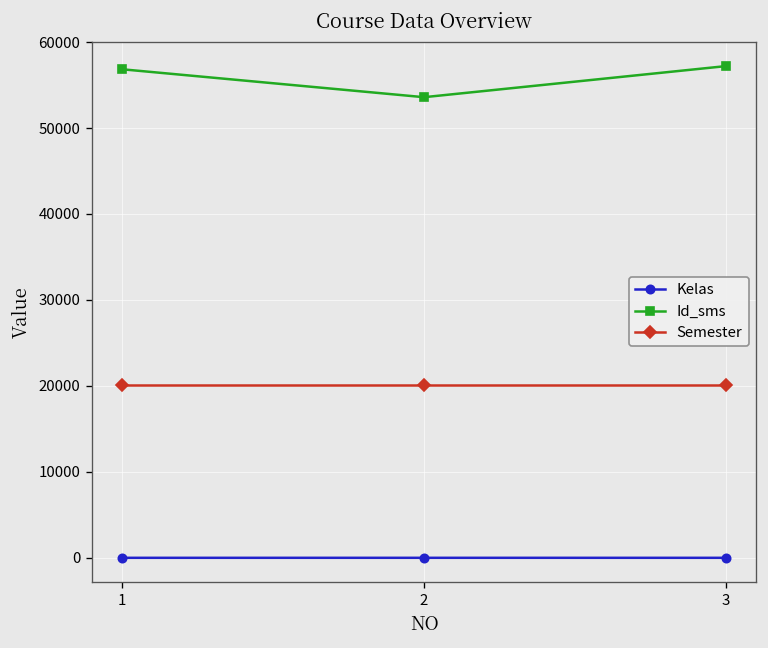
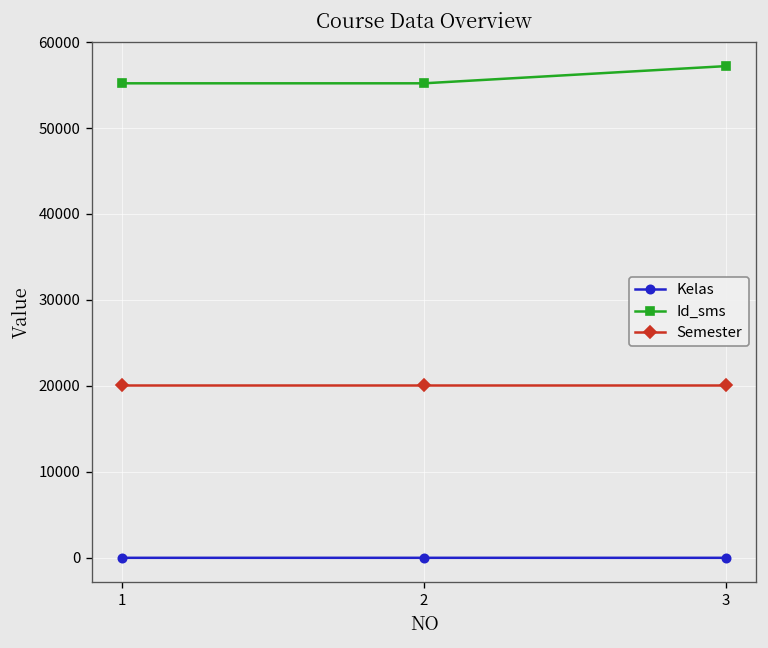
Id_sms, 1: 57000 -> 55000
Id_sms, 2: 54000 -> 55000
